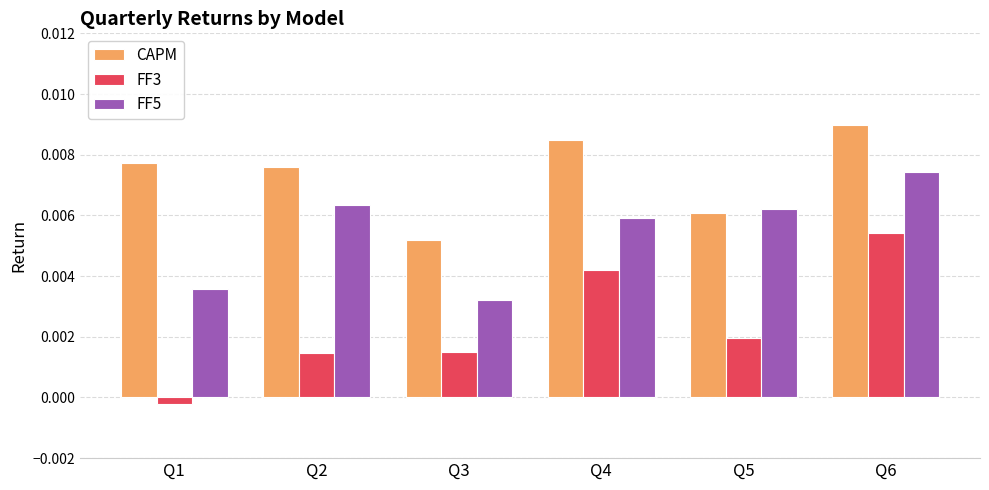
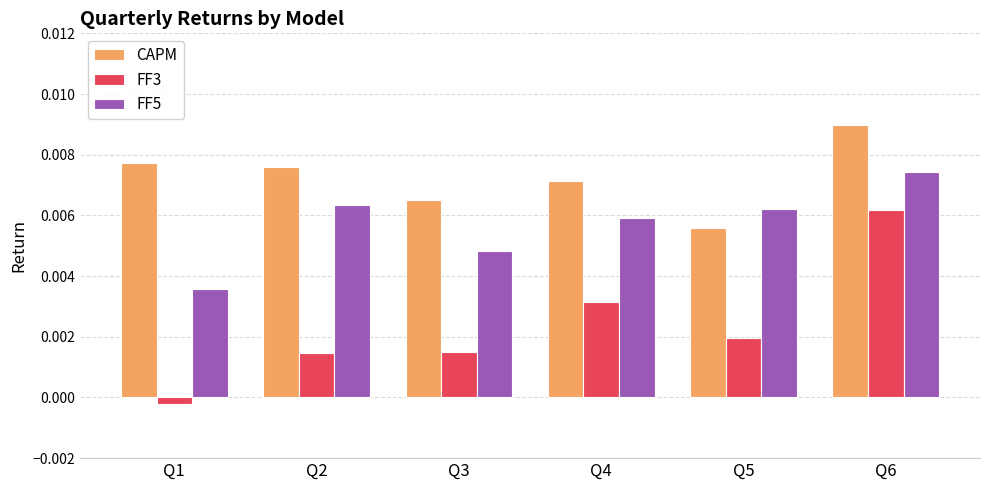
CAPM, Q3: 0.0052 -> 0.0065
FF5, Q3: 0.0032 -> 0.0048
CAPM, Q4: 0.0085 -> 0.0071
FF3, Q4: 0.0042 -> 0.0032
CAPM, Q5: 0.0061 -> 0.0056
FF3, Q6: 0.0054 -> 0.0062
